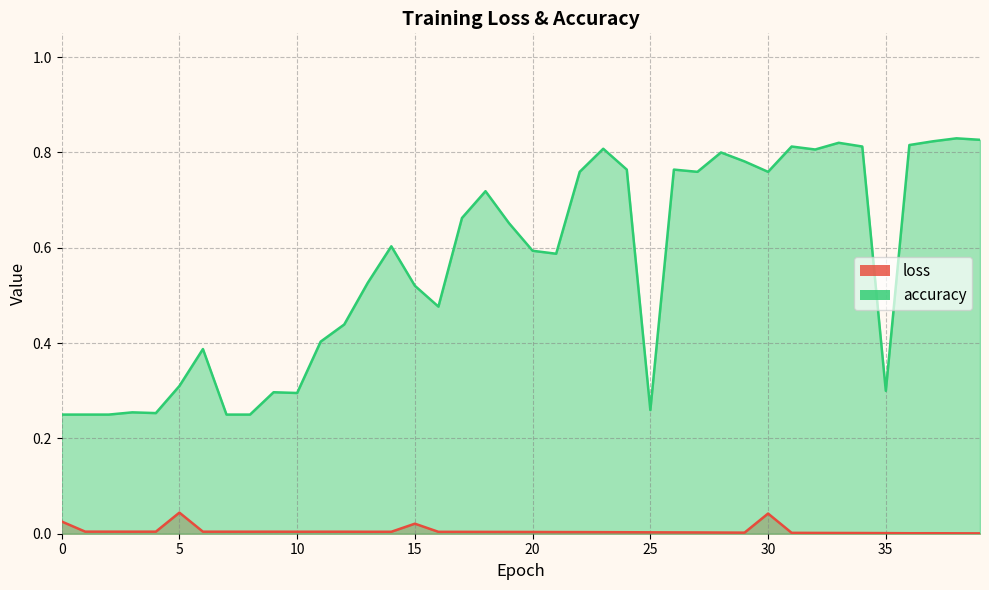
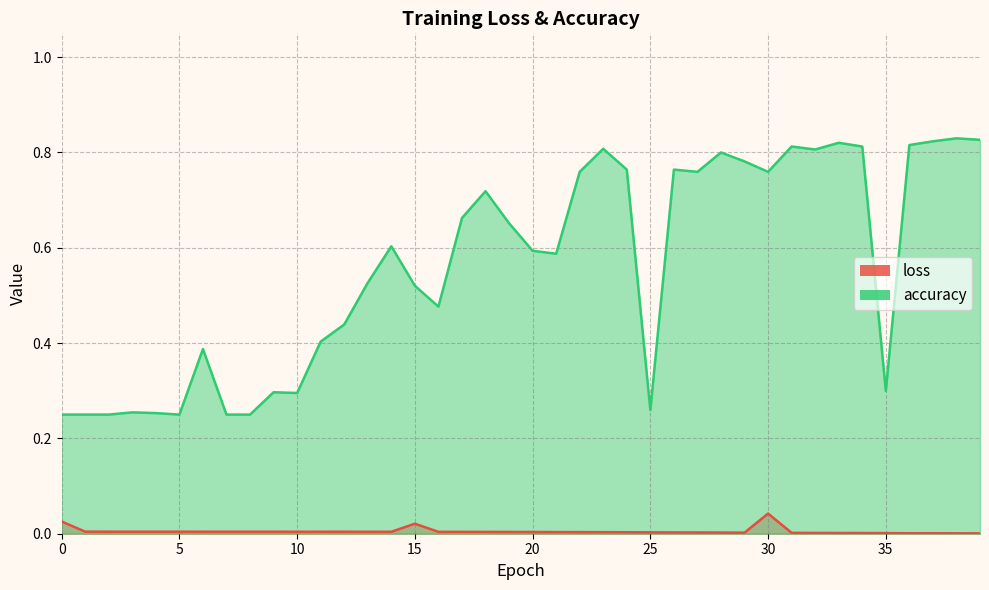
loss, 5: 0.04 -> 0.00
accuracy, 5: 0.31 -> 0.25
